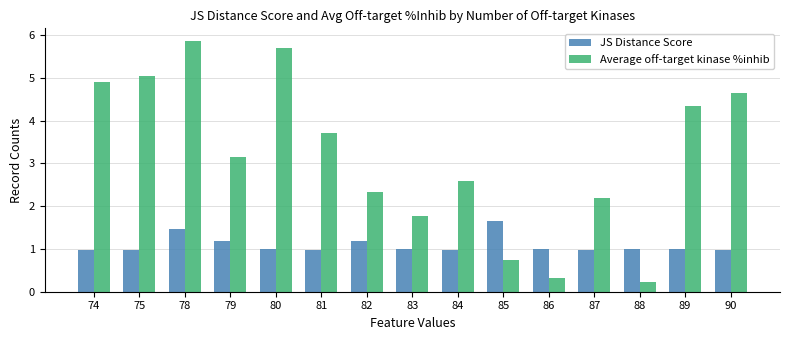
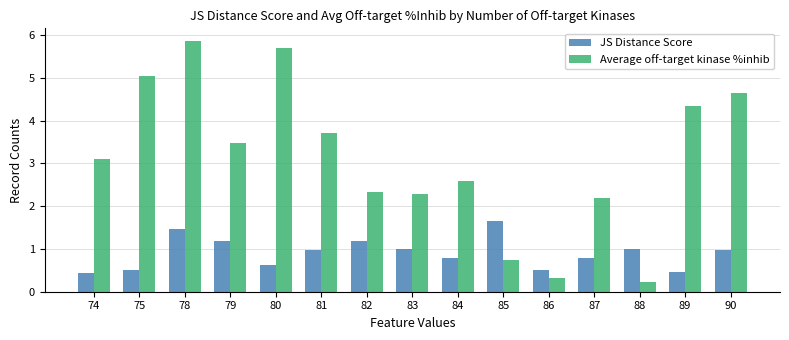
JS Distance Score, 74: 1.0 -> 0.4
Average off-target kinase %inhib, 74: 4.9 -> 3.1
JS Distance Score, 75: 1.0 -> 0.5
Average off-target kinase %inhib, 79: 3.1 -> 3.5
JS Distance Score, 80: 1.0 -> 0.6
Average off-target kinase %inhib, 83: 1.8 -> 2.3
JS Distance Score, 84: 1.0 -> 0.8
JS Distance Score, 86: 1.0 -> 0.5
JS Distance Score, 87: 1.0 -> 0.8
JS Distance Score, 89: 1.0 -> 0.5
